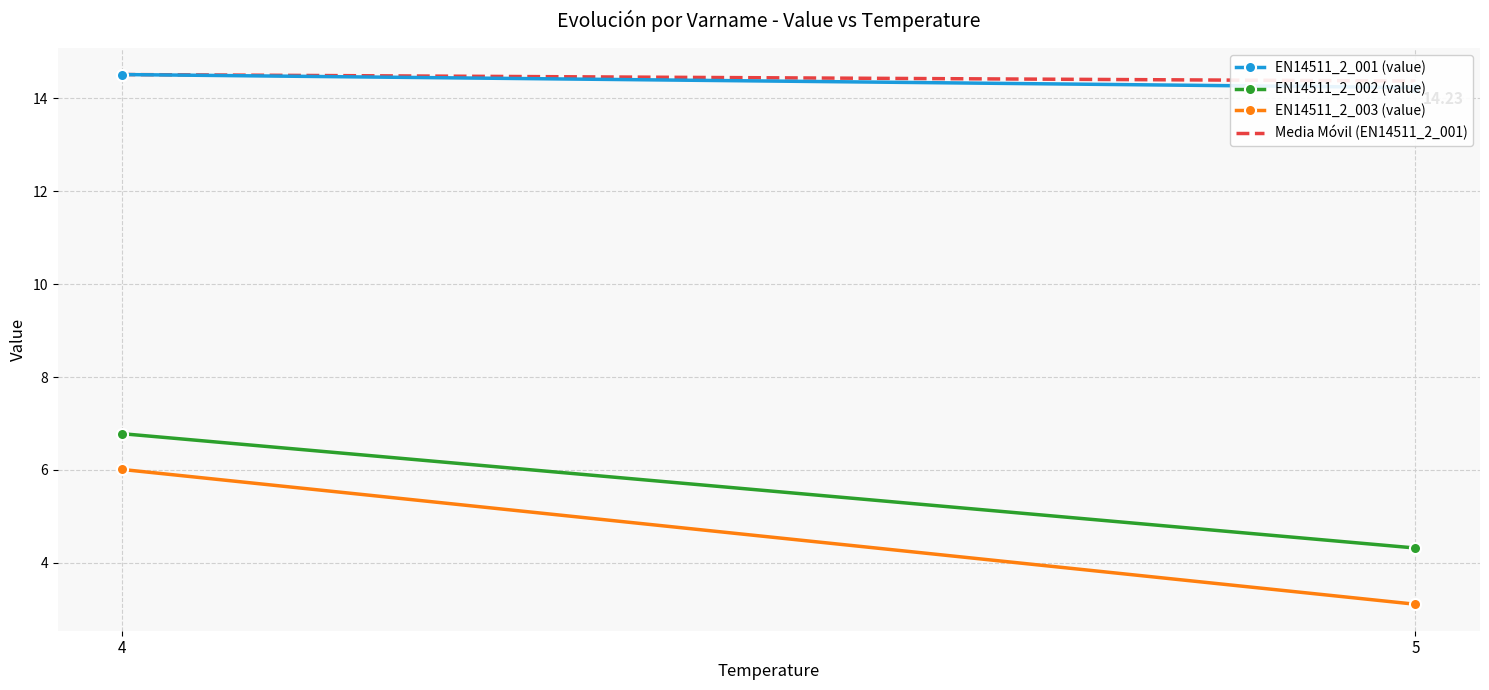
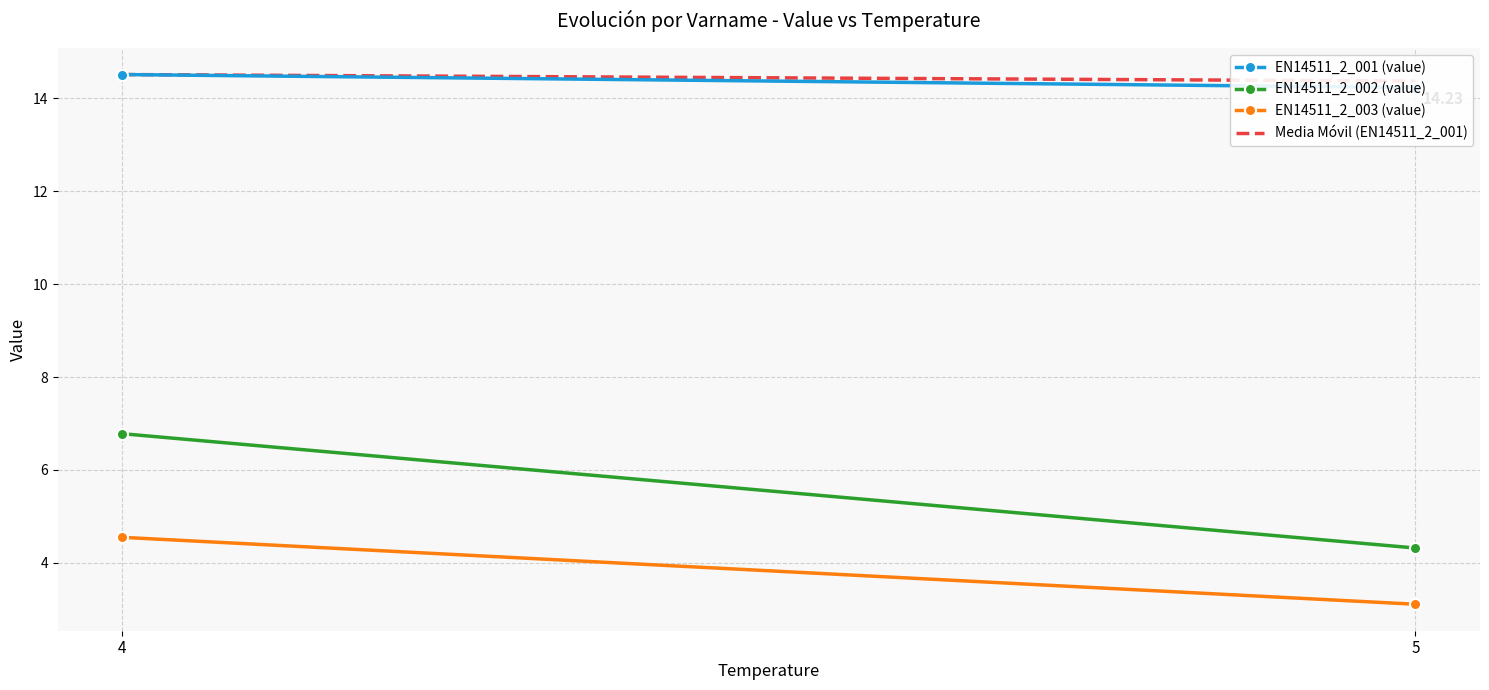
EN14511_2_003 (value), 4: 6.0 -> 4.6
